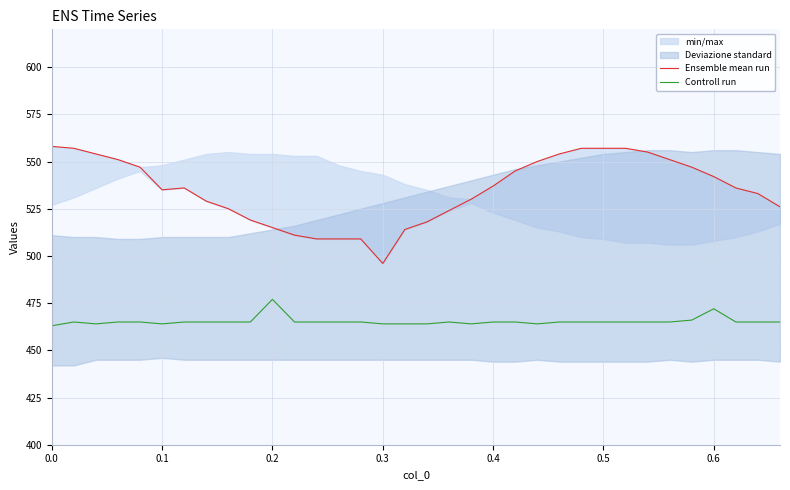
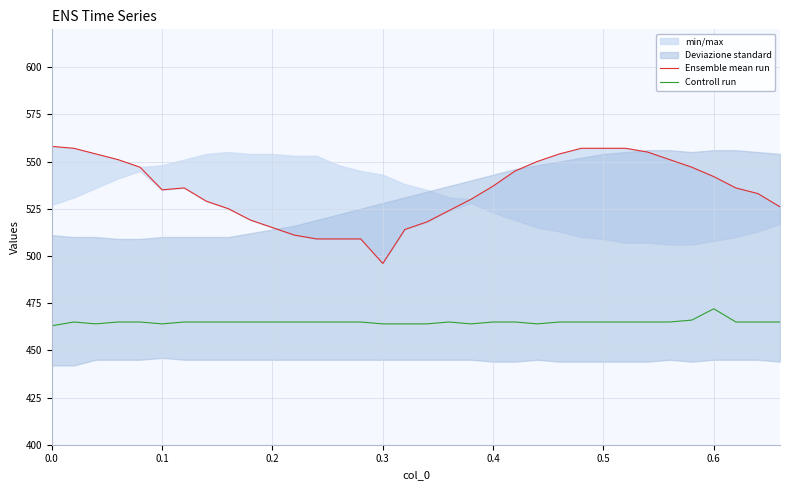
Controll run, 0.2: 477 -> 465
